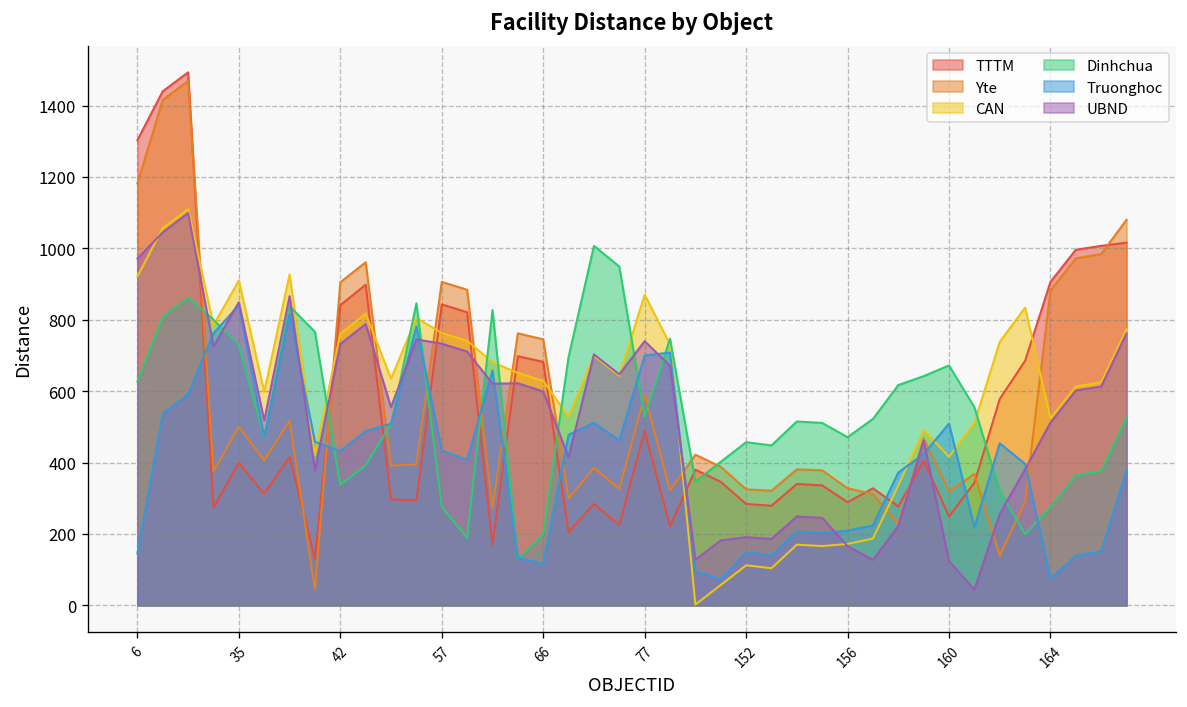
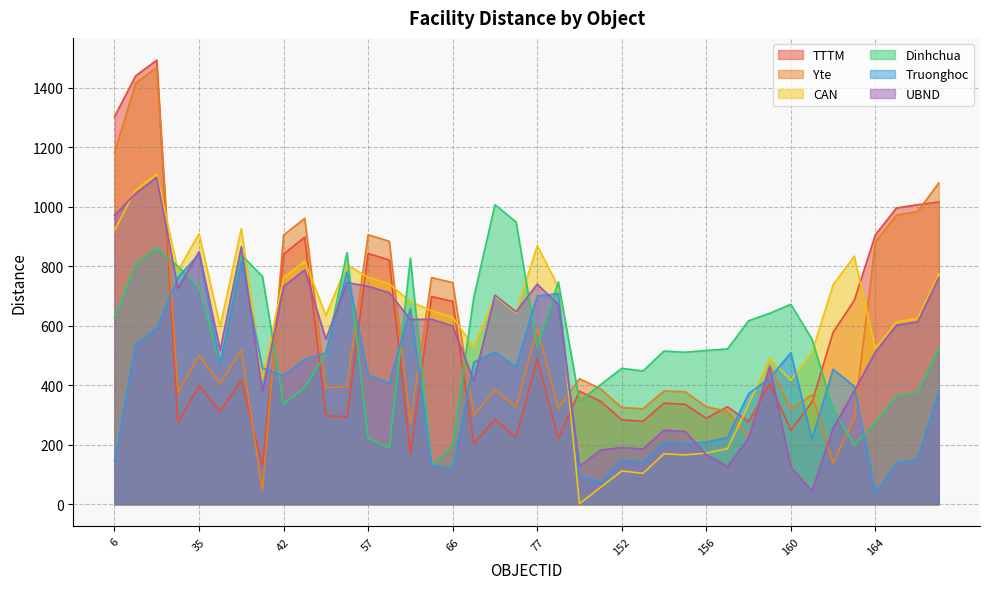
Dinhchua, 57: 280 -> 220
Dinhchua, 156: 470 -> 520
Truonghoc, 164: 80 -> 40
